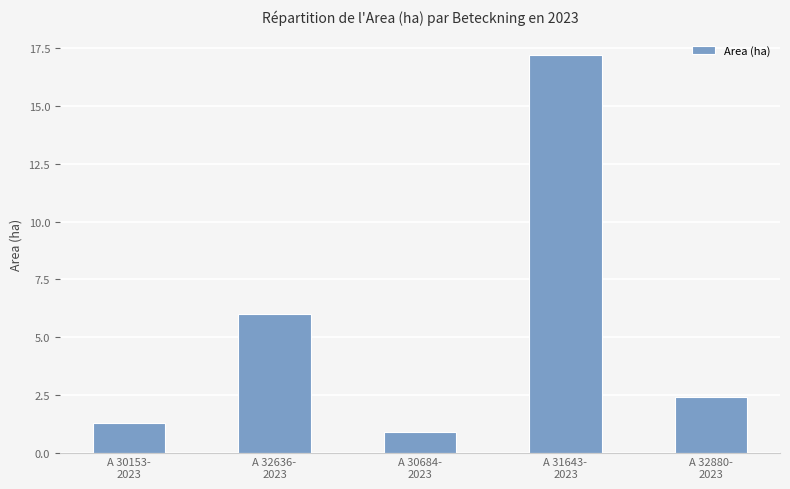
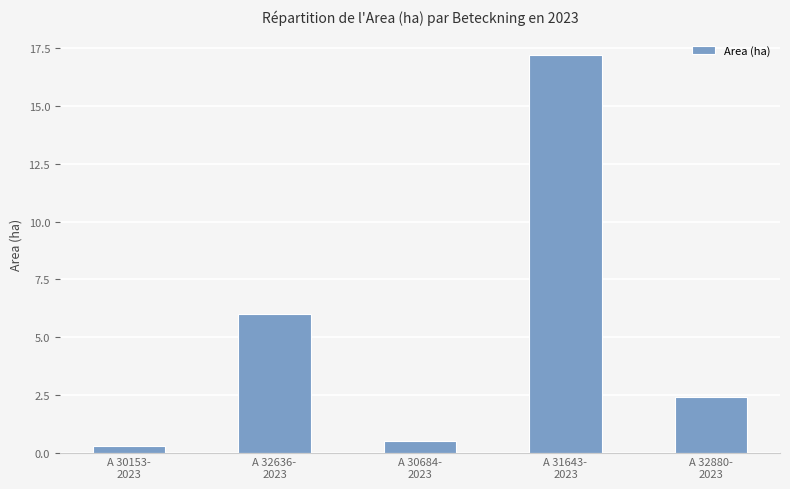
A 30153- 2023: 1.3 -> 0.3
A 30684- 2023: 0.9 -> 0.5
